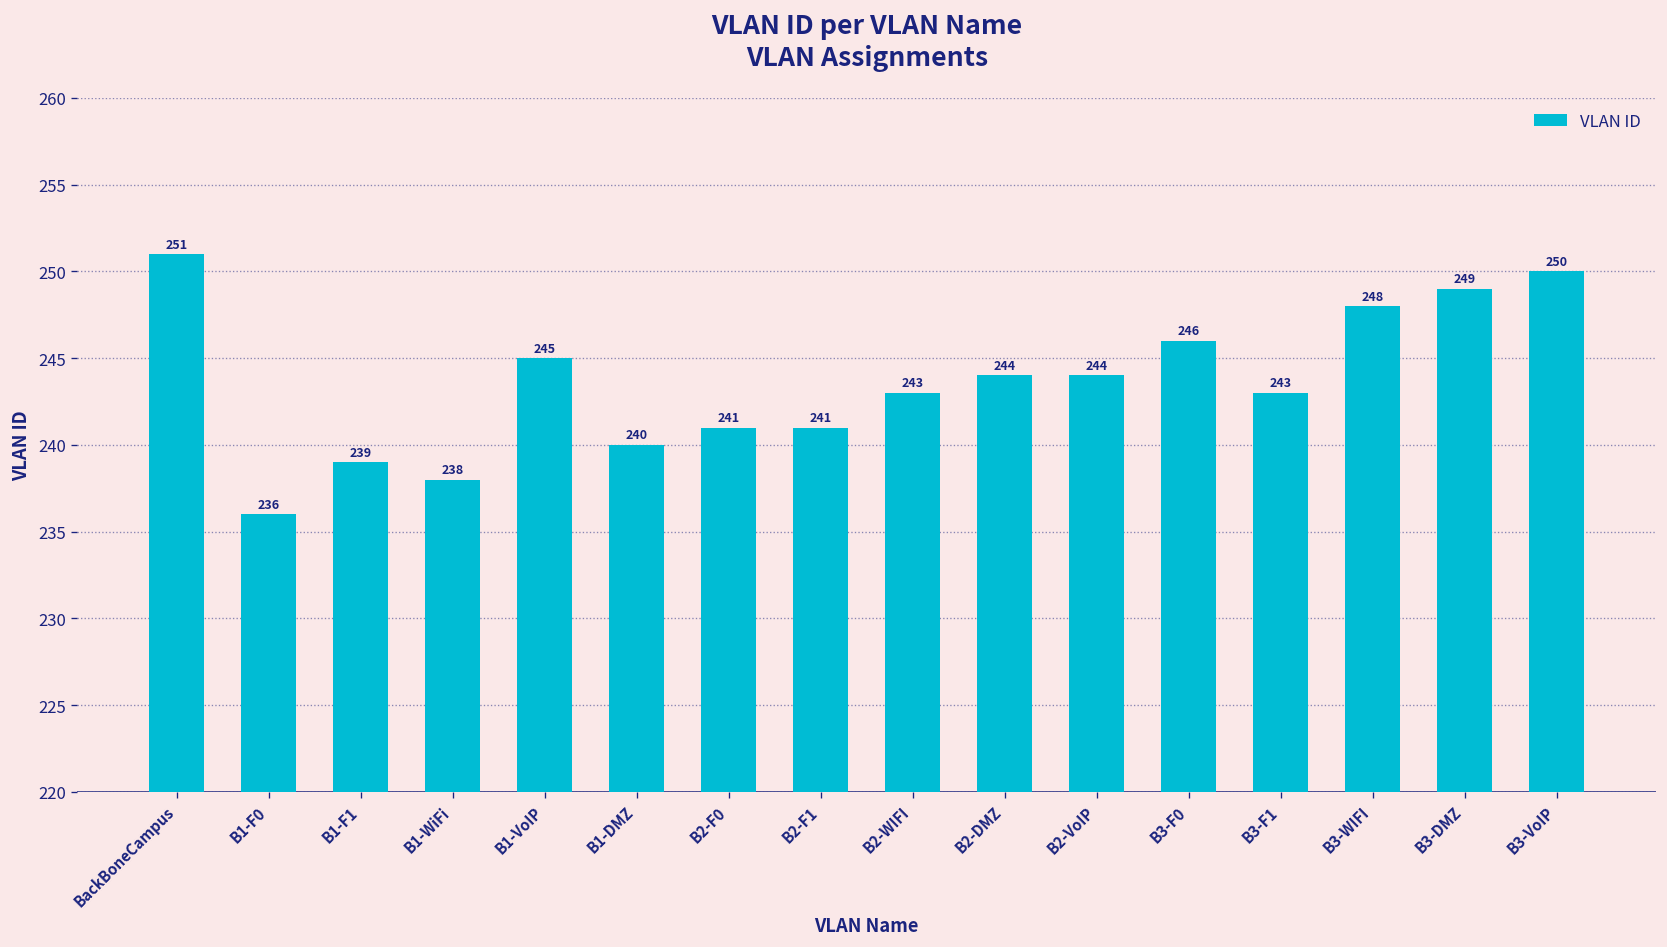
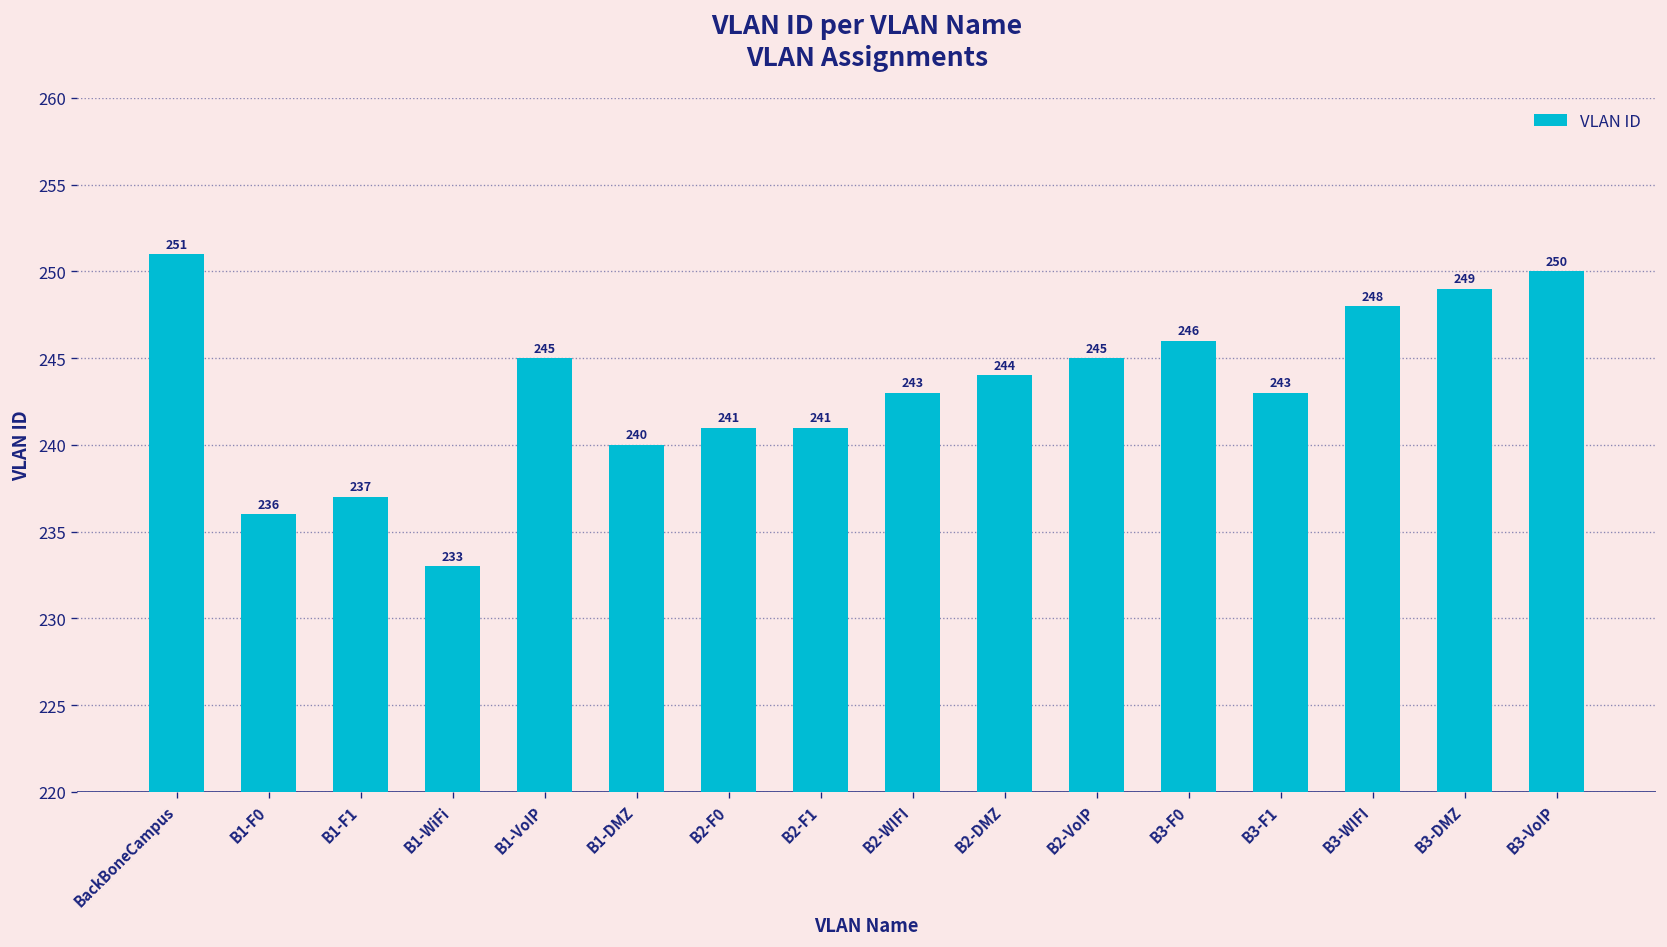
B1-F1: 239 -> 237
B1-WiFi: 238 -> 233
B2-VoIP: 244 -> 245
